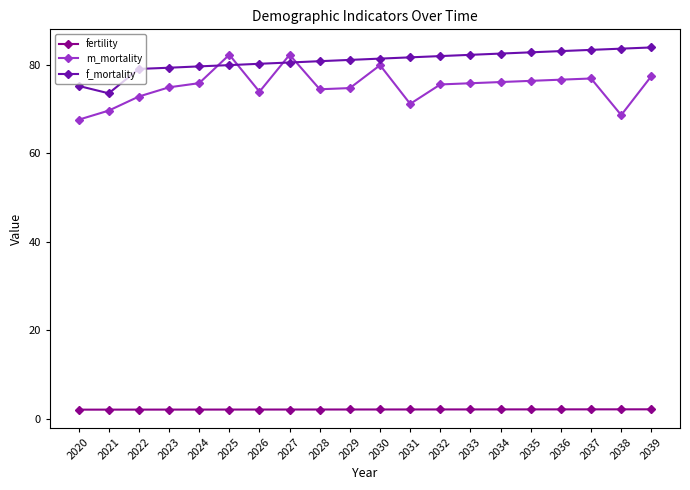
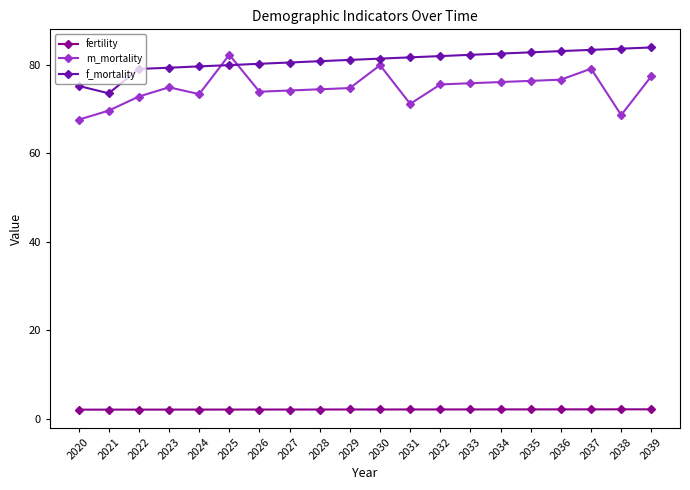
m_mortality, 2024: 76 -> 73
m_mortality, 2027: 82 -> 74
m_mortality, 2037: 77 -> 79
